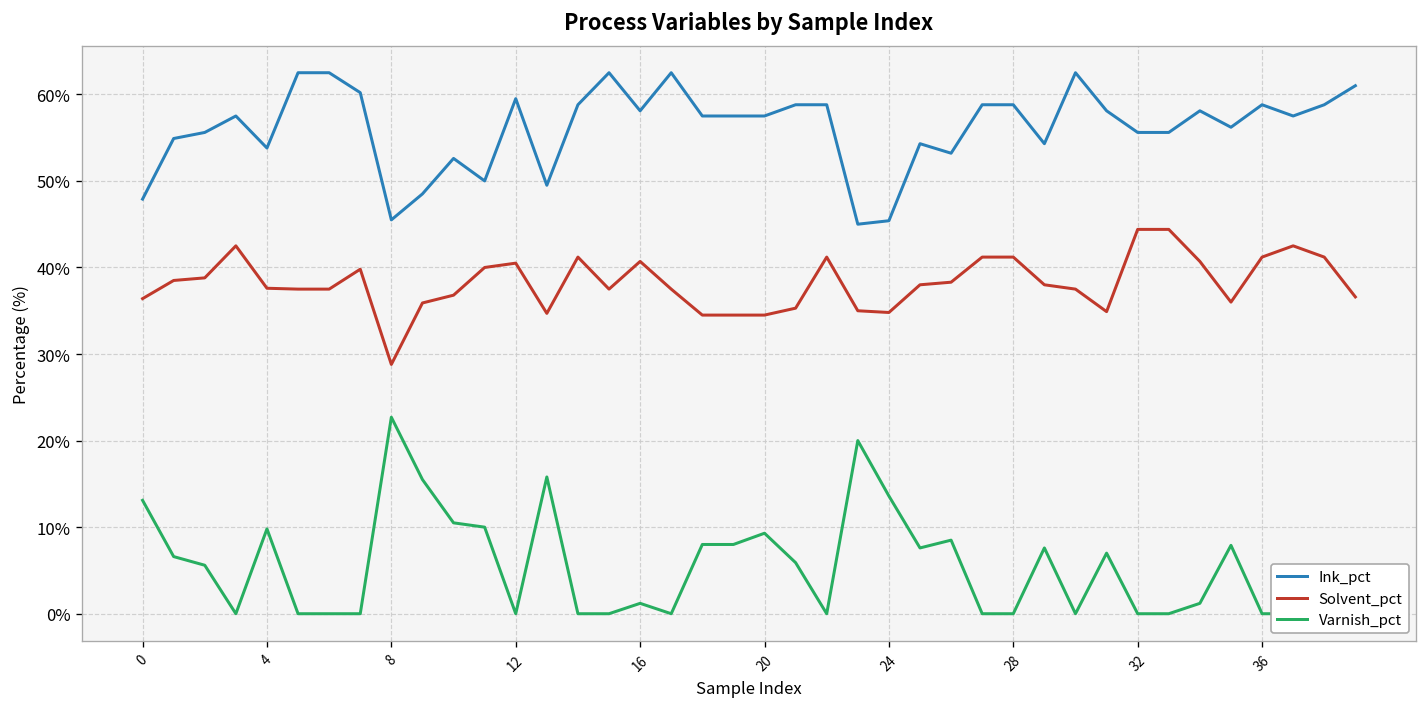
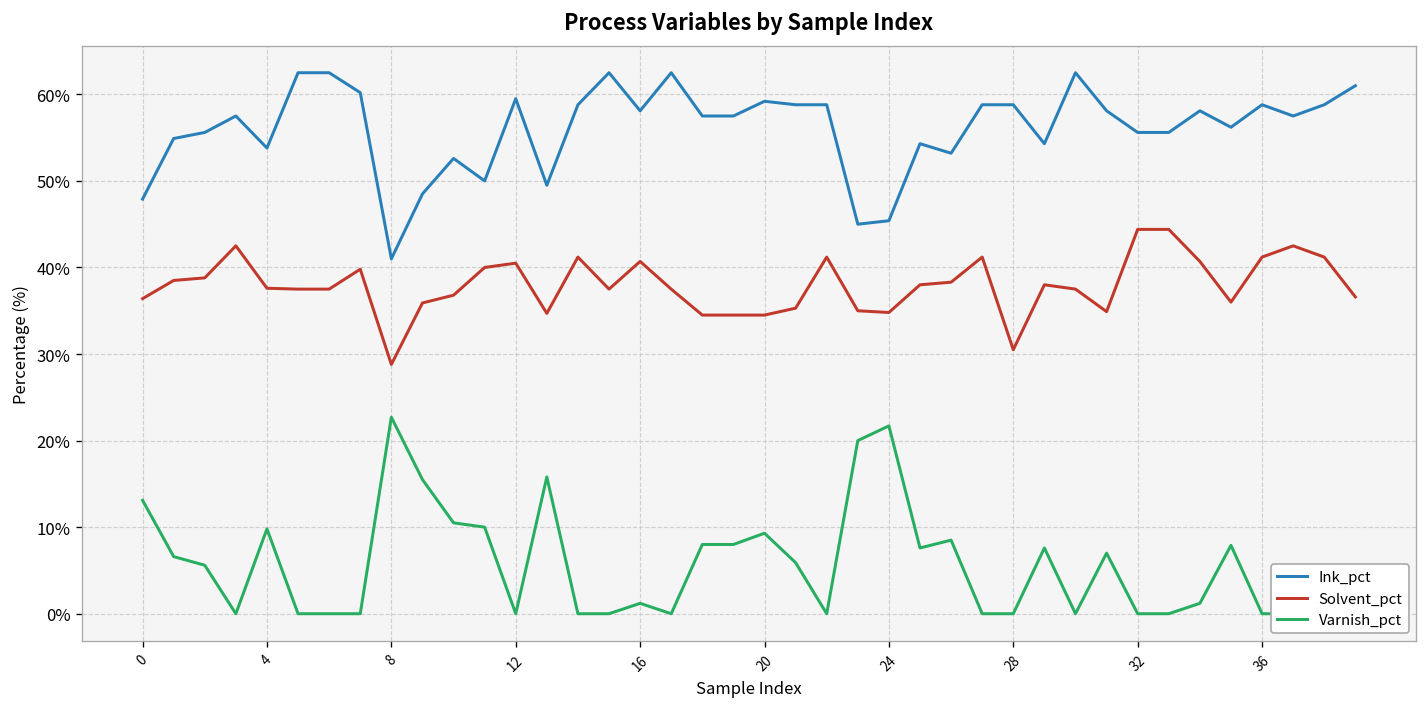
Ink_pct, 8: 46% -> 41%
Ink_pct, 20: 58% -> 59%
Varnish_pct, 24: 14% -> 22%
Solvent_pct, 28: 41% -> 31%
